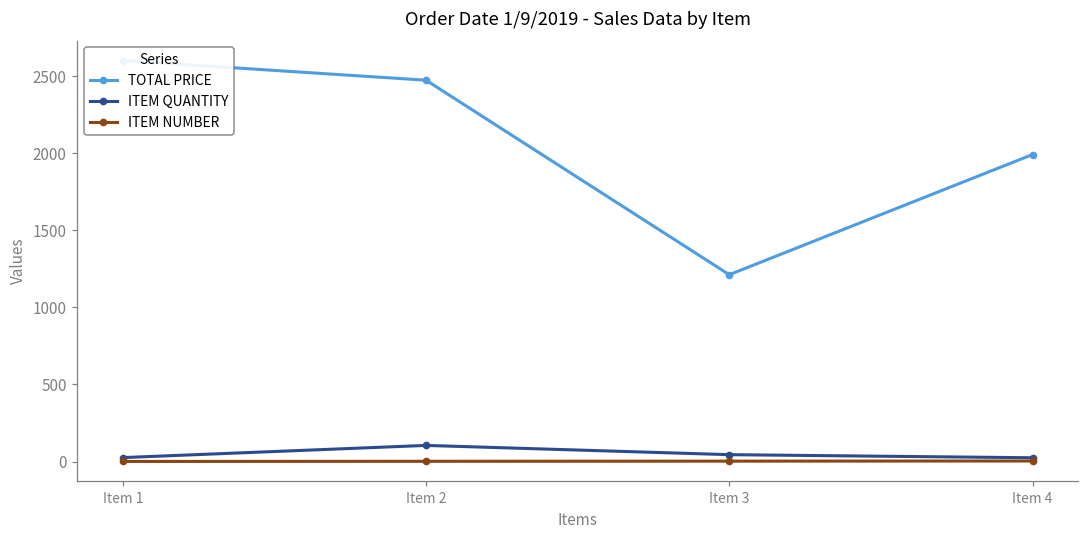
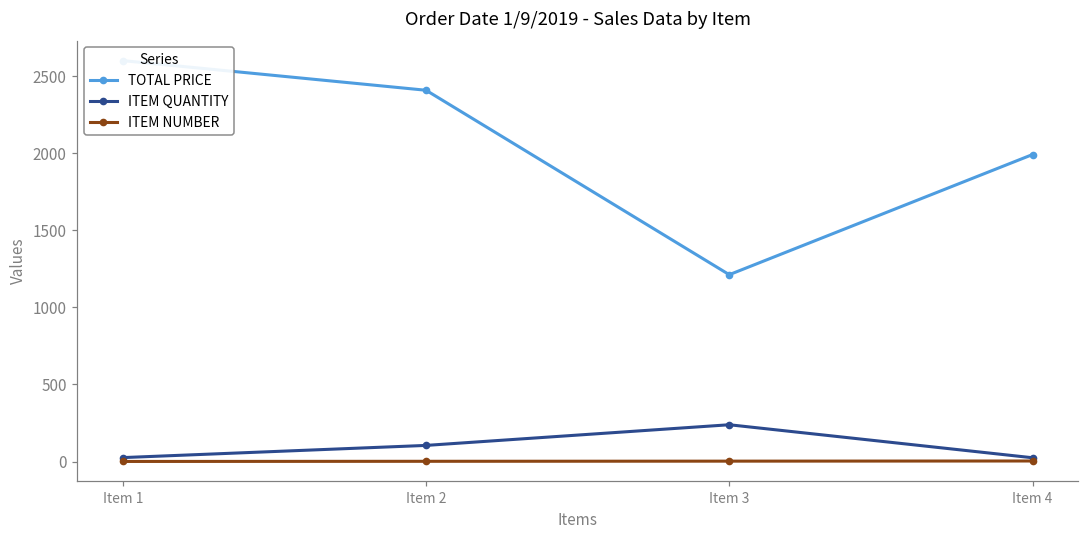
TOTAL PRICE, Item 2: 2470 -> 2410
ITEM QUANTITY, Item 3: 50 -> 240
